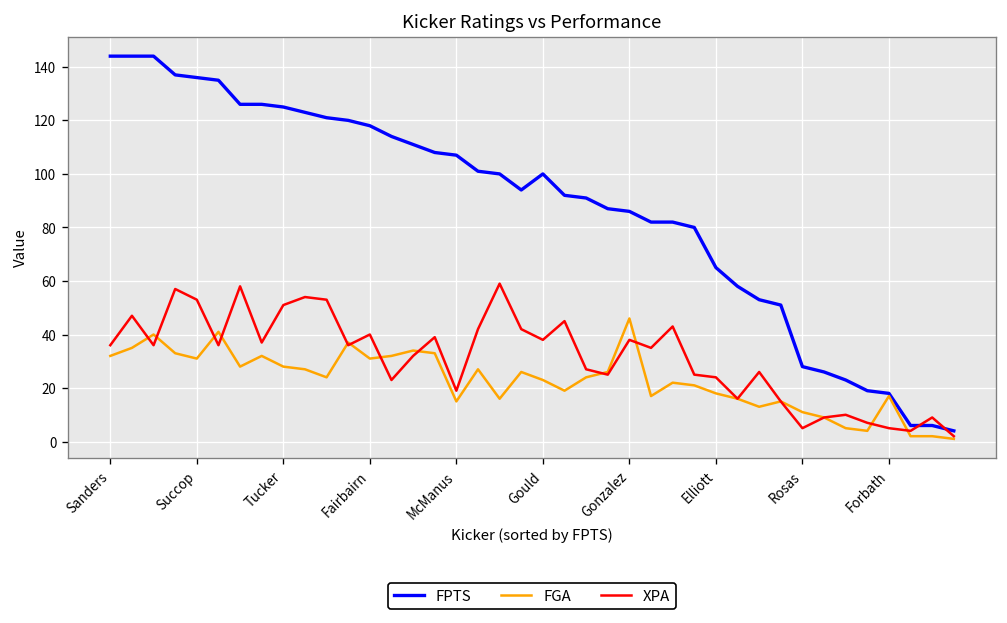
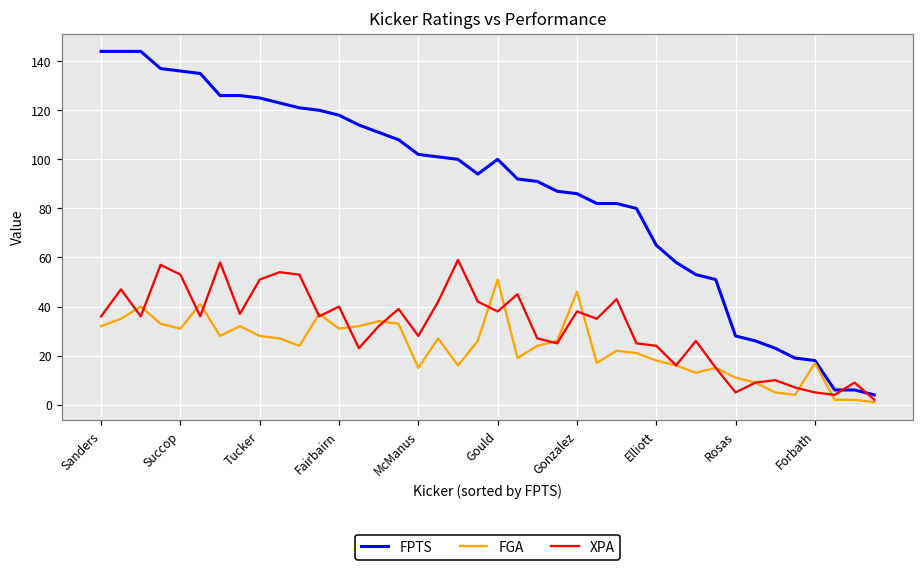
FPTS, McManus: 107 -> 102
XPA, McManus: 19 -> 28
FGA, Gould: 23 -> 51
